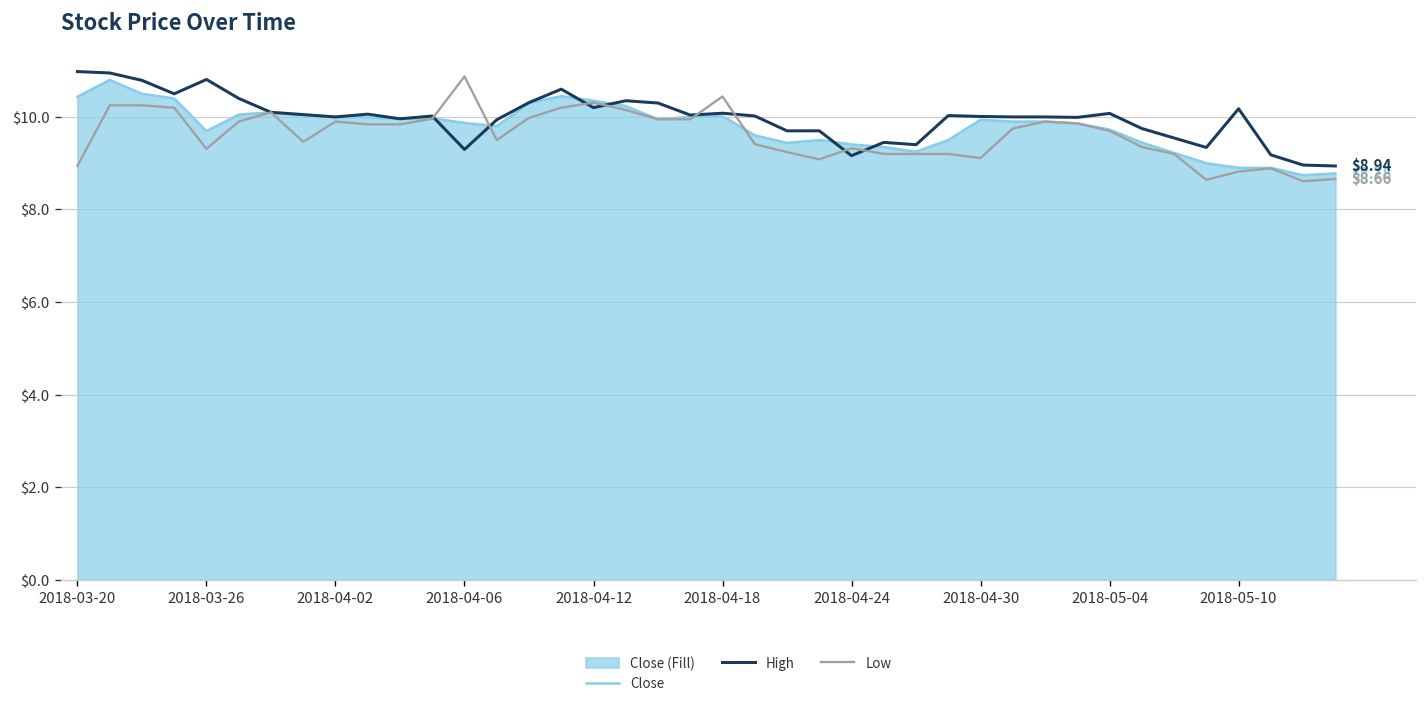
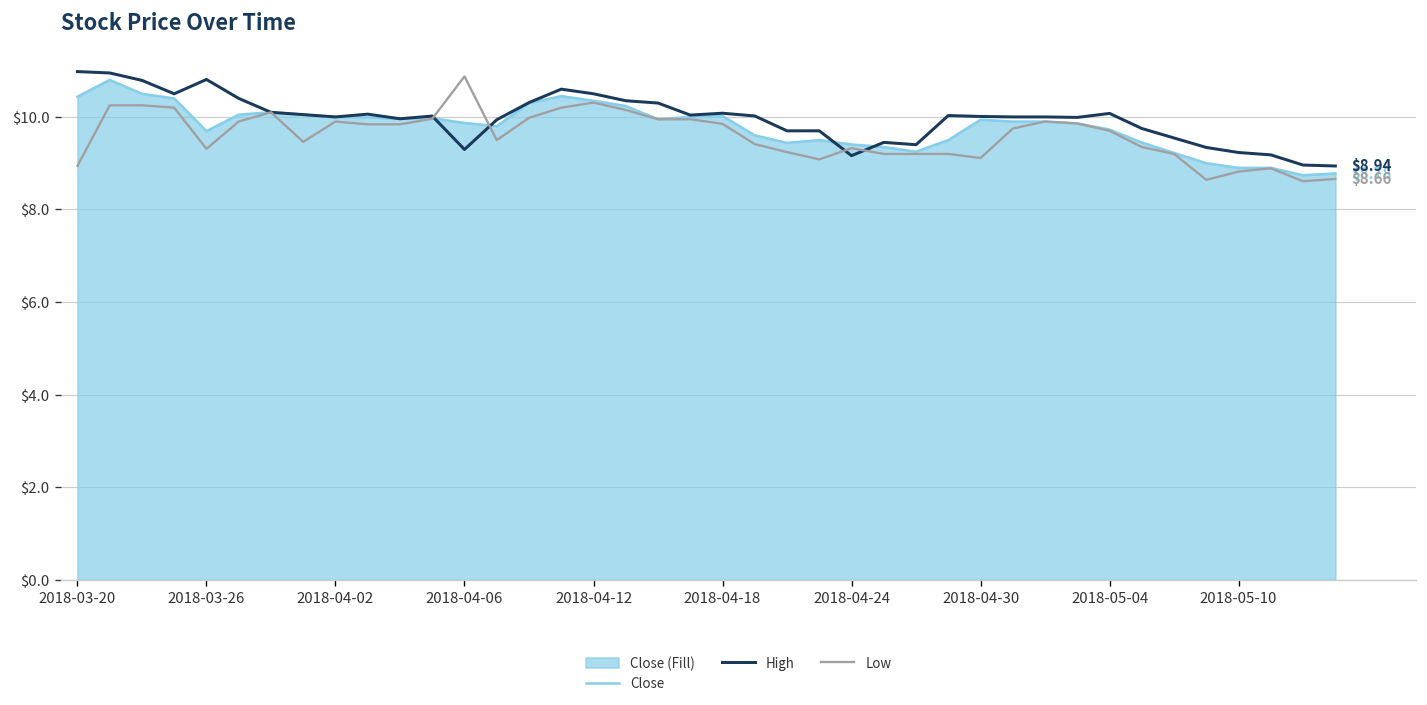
High, 2018-04-12: $10.2 -> $10.5
Low, 2018-04-18: $10.4 -> $9.9
High, 2018-05-10: $10.2 -> $9.2
